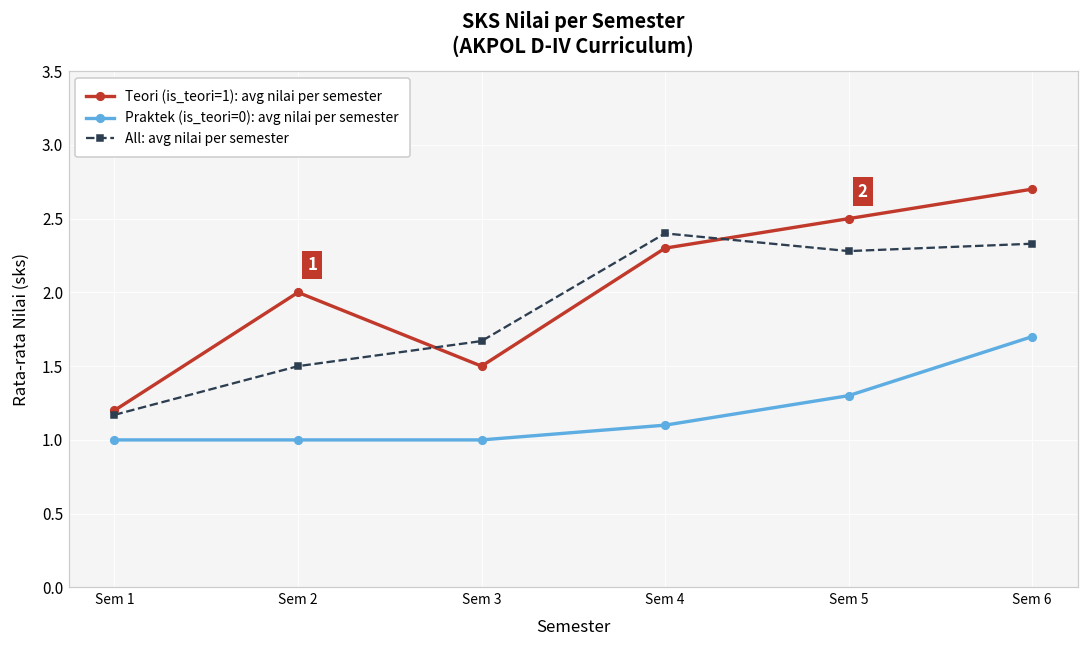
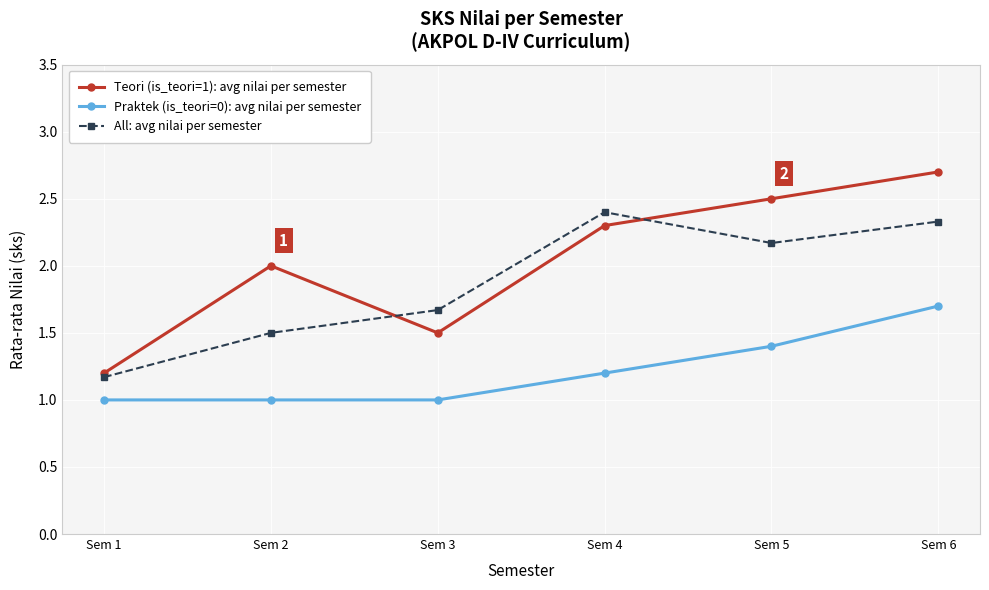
Praktek (is_teori=0): avg nilai per semester, Sem 4: 1.1 -> 1.2
Praktek (is_teori=0): avg nilai per semester, Sem 5: 1.3 -> 1.4
All: avg nilai per semester, Sem 5: 2.28 -> 2.17
